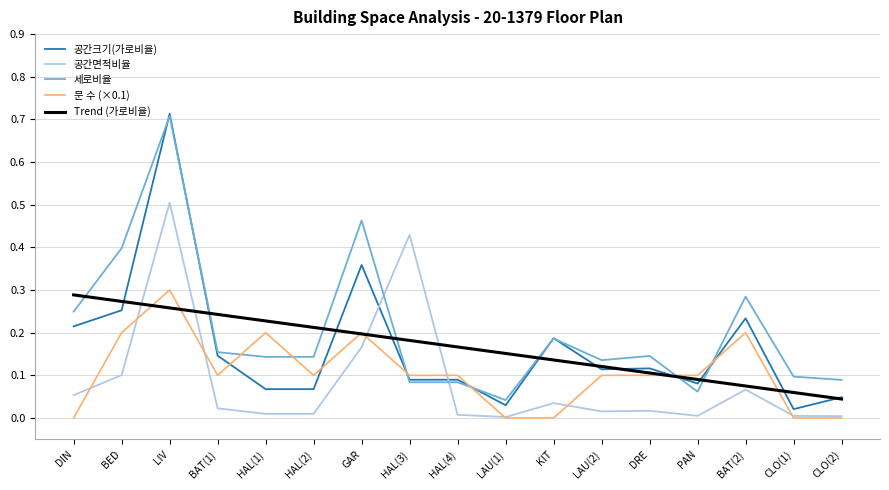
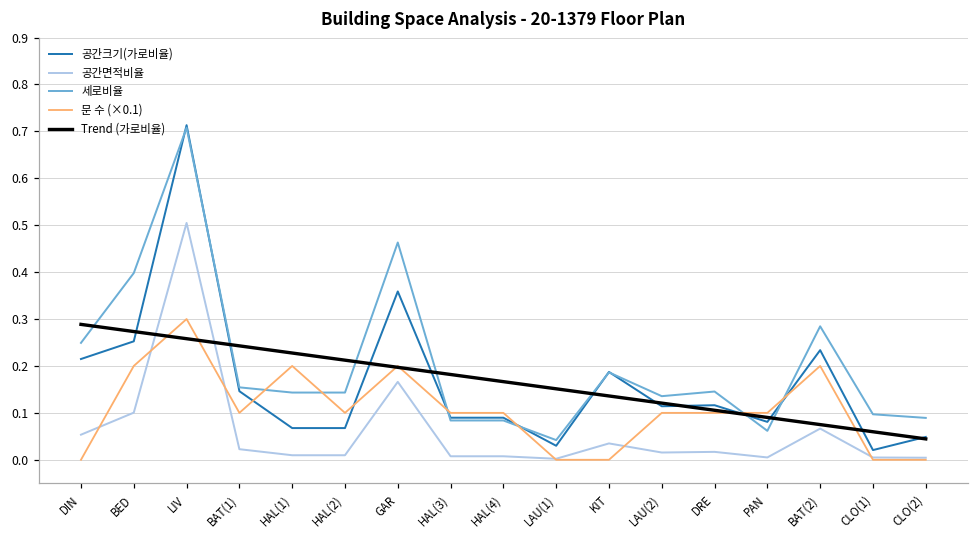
공간면적비율, HAL(3): 0.43 -> 0.01
